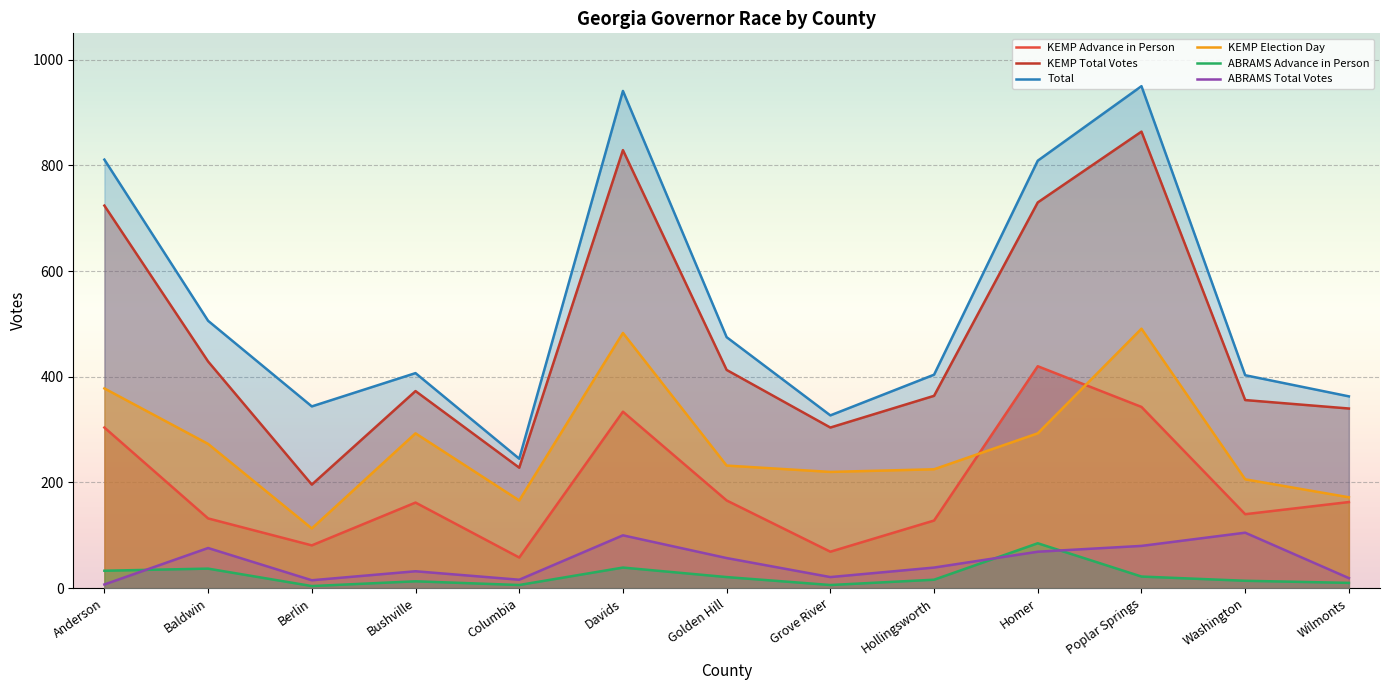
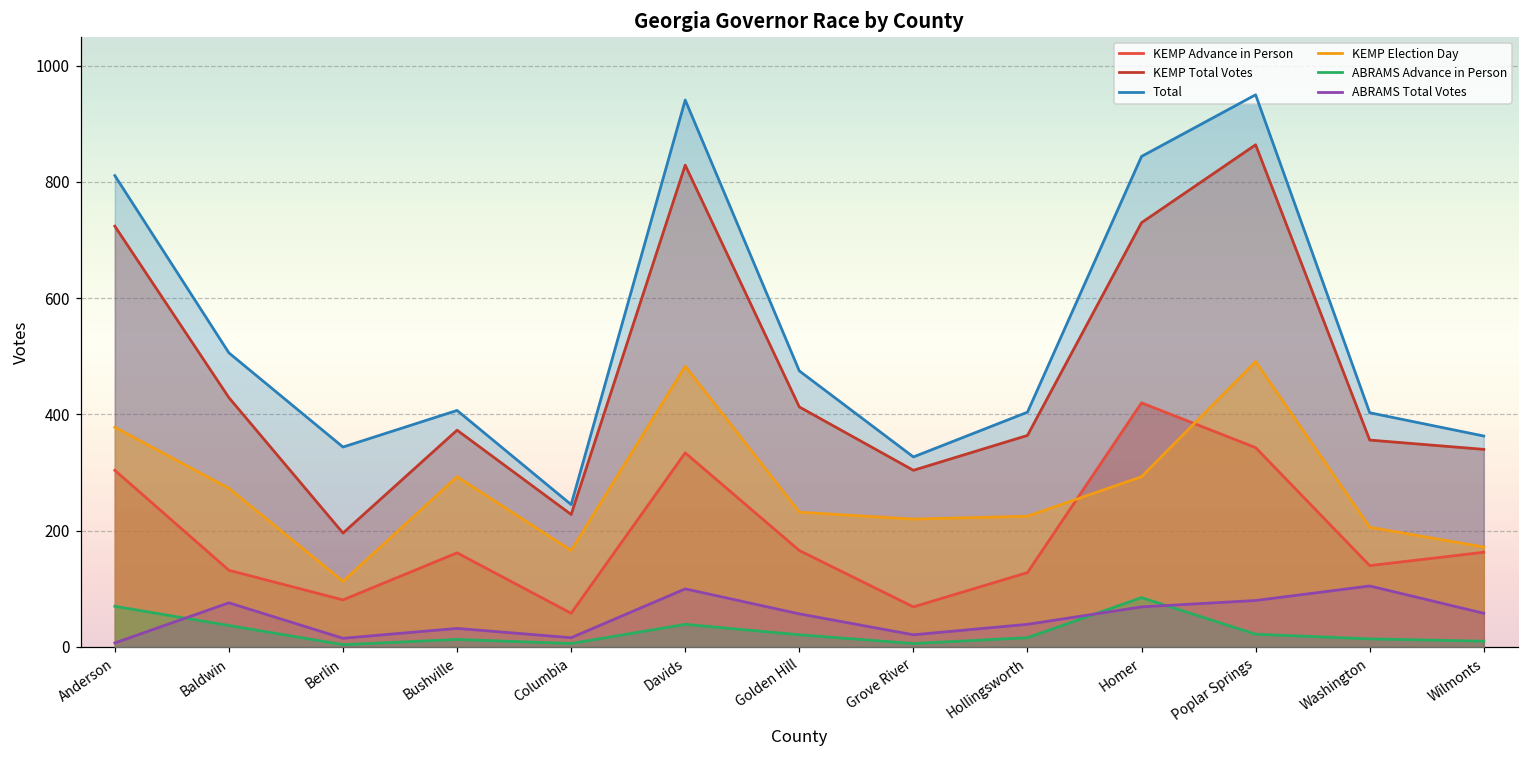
ABRAMS Advance in Person, Anderson: 30 -> 70
Total, Homer: 810 -> 840
ABRAMS Total Votes, Wilmonts: 20 -> 60
